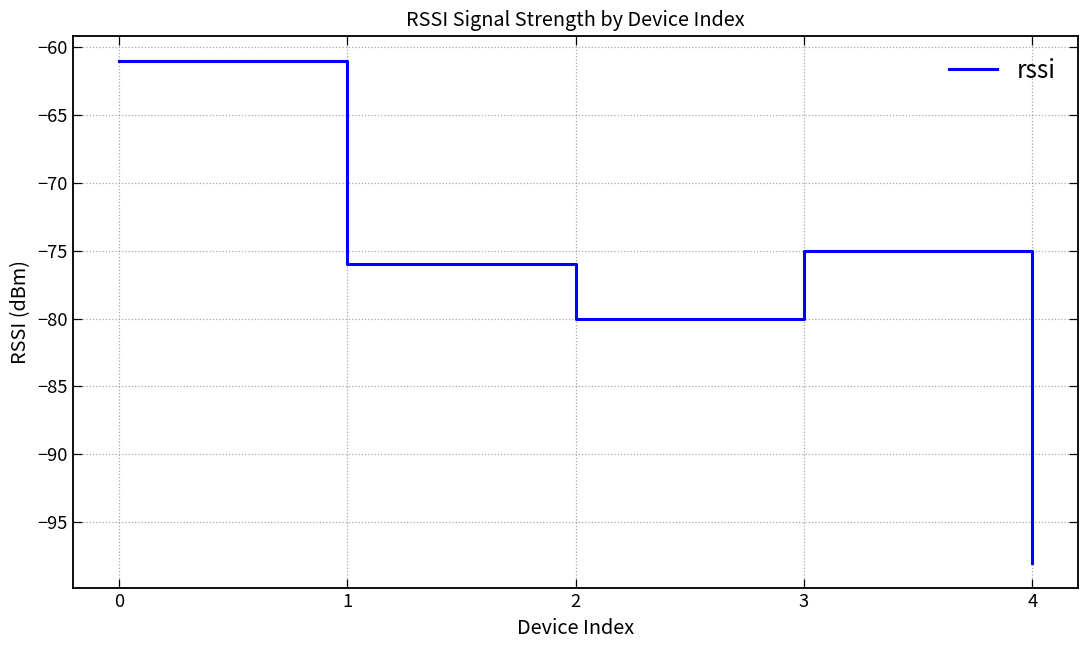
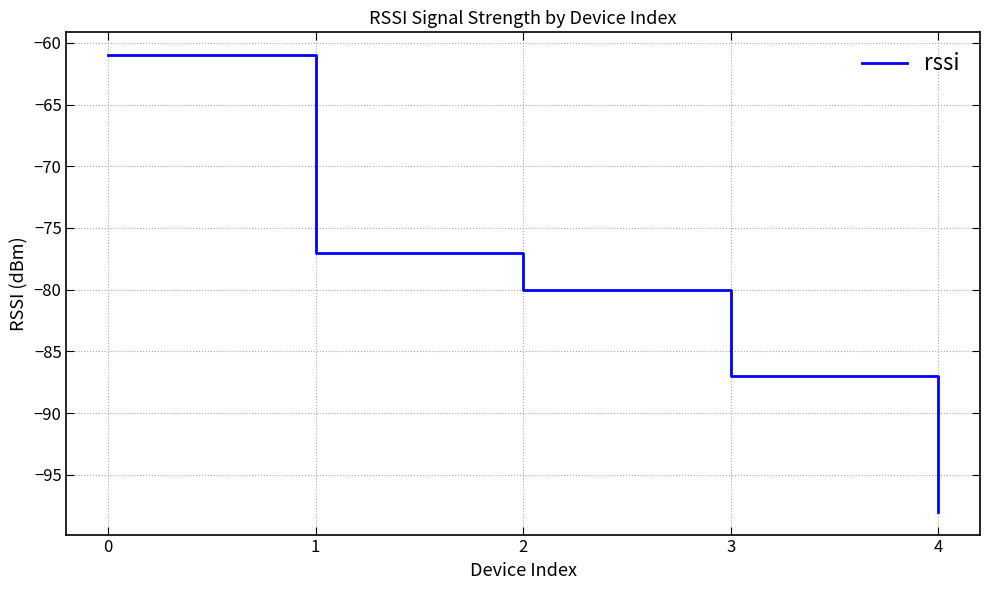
1: -76 -> -77
3: -75 -> -87
